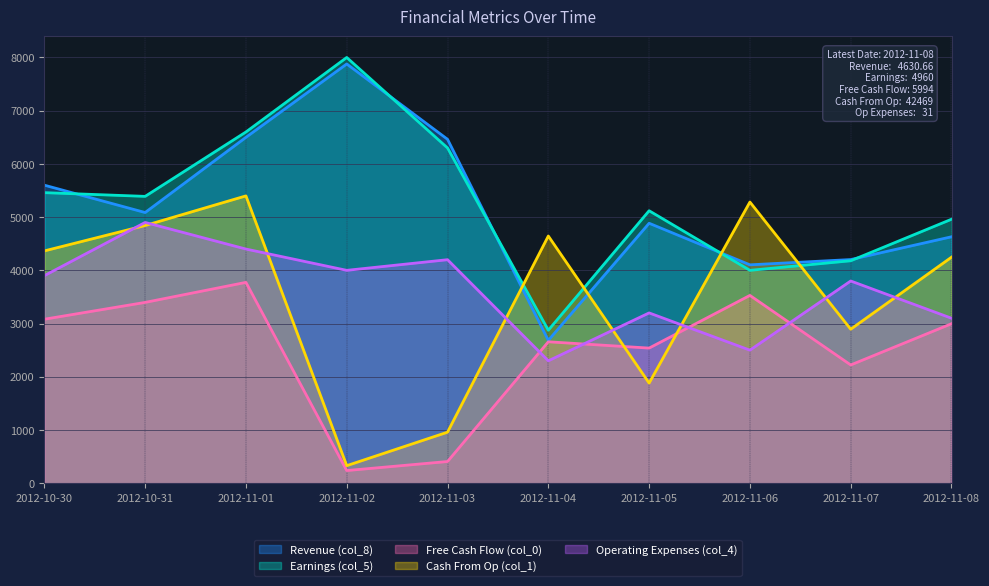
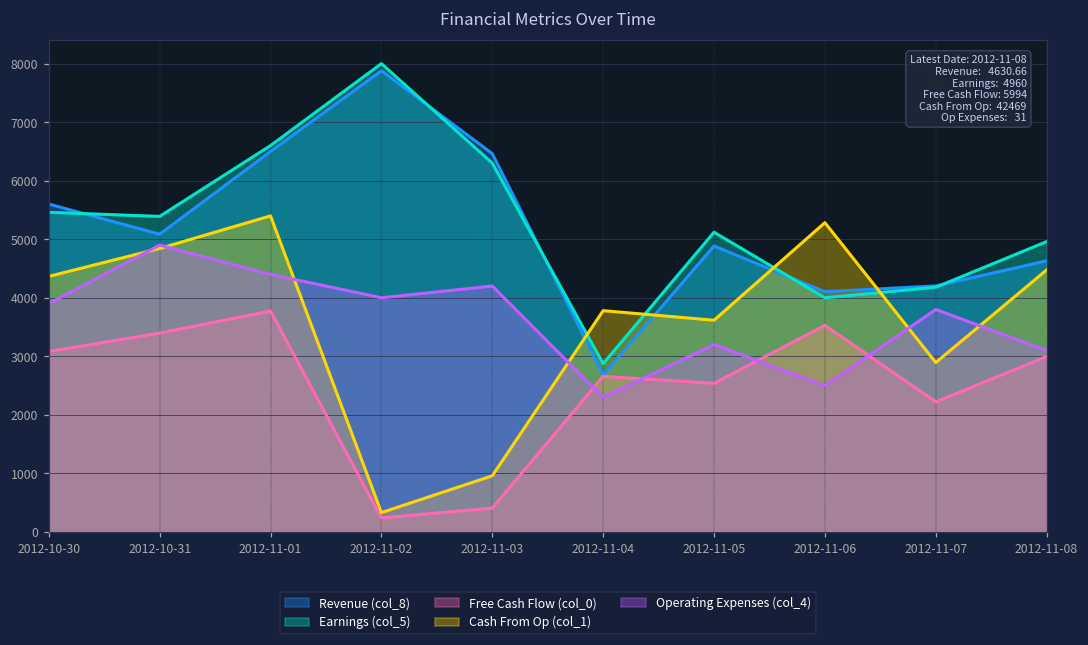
Cash From Op (col_1), 2012-11-04: 4600 -> 3800
Cash From Op (col_1), 2012-11-05: 1900 -> 3600
Cash From Op (col_1), 2012-11-08: 4200 -> 4500
